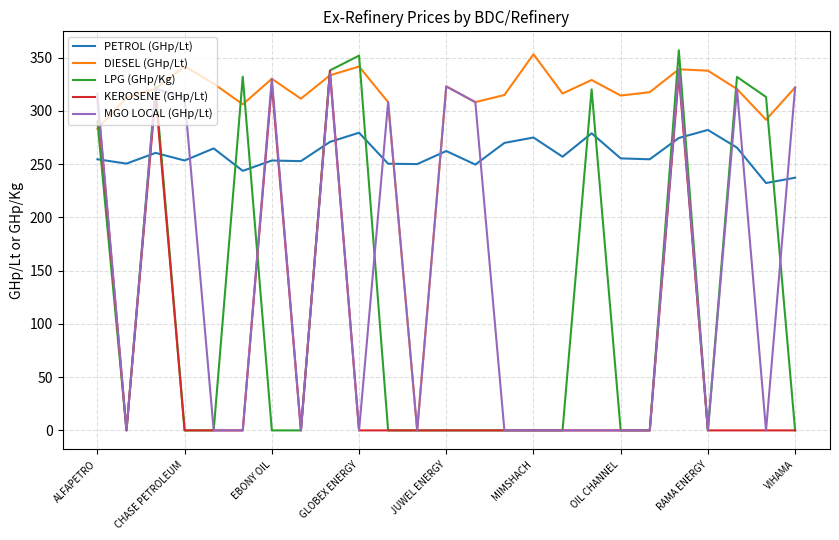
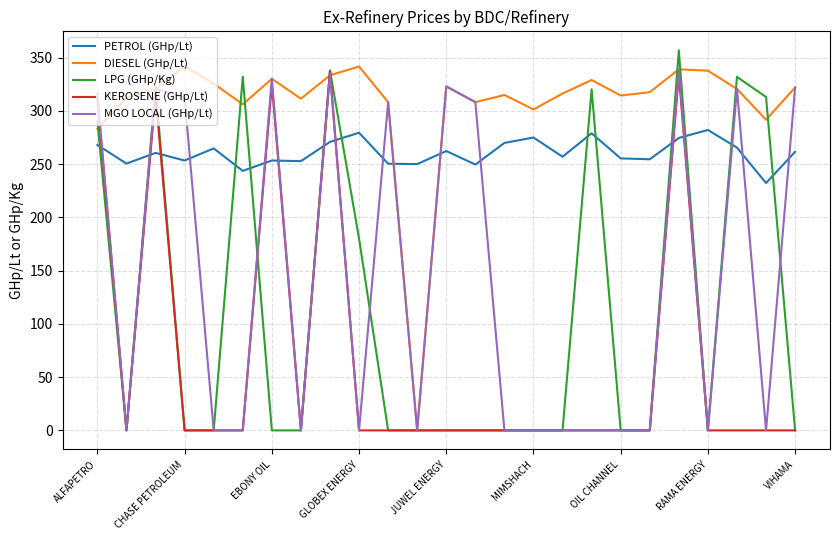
PETROL (GHp/Lt), ALFAPETRO: 255 -> 268
LPG (GHp/Kg), GLOBEX ENERGY: 352 -> 180
DIESEL (GHp/Lt), MIMSHACH: 353 -> 301
PETROL (GHp/Lt), VIHAMA: 237 -> 262
